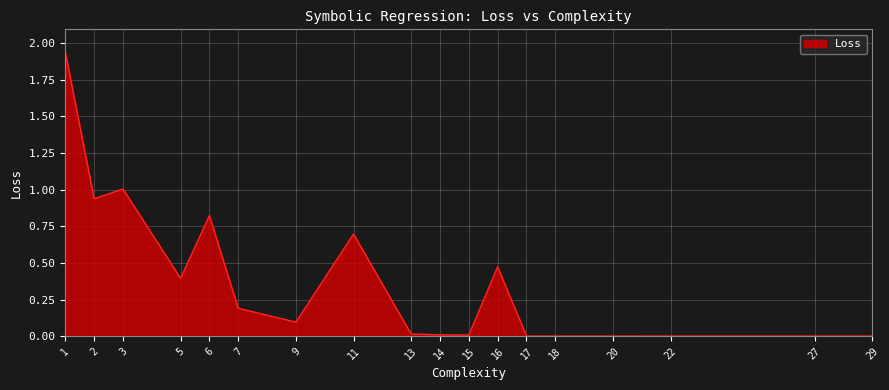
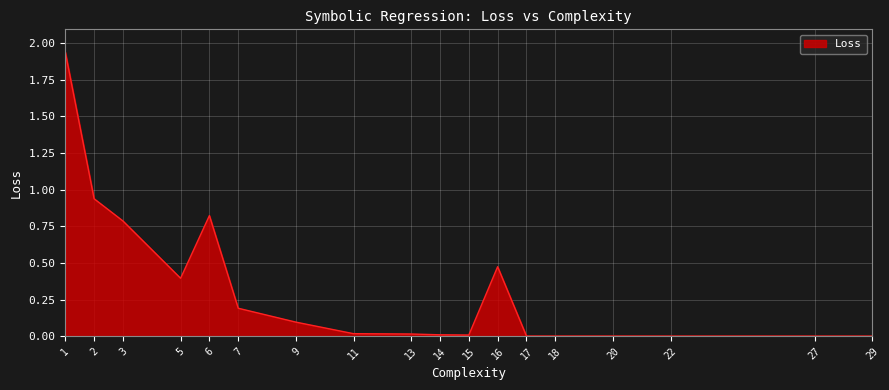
3: 1.01 -> 0.79
11: 0.70 -> 0.02
